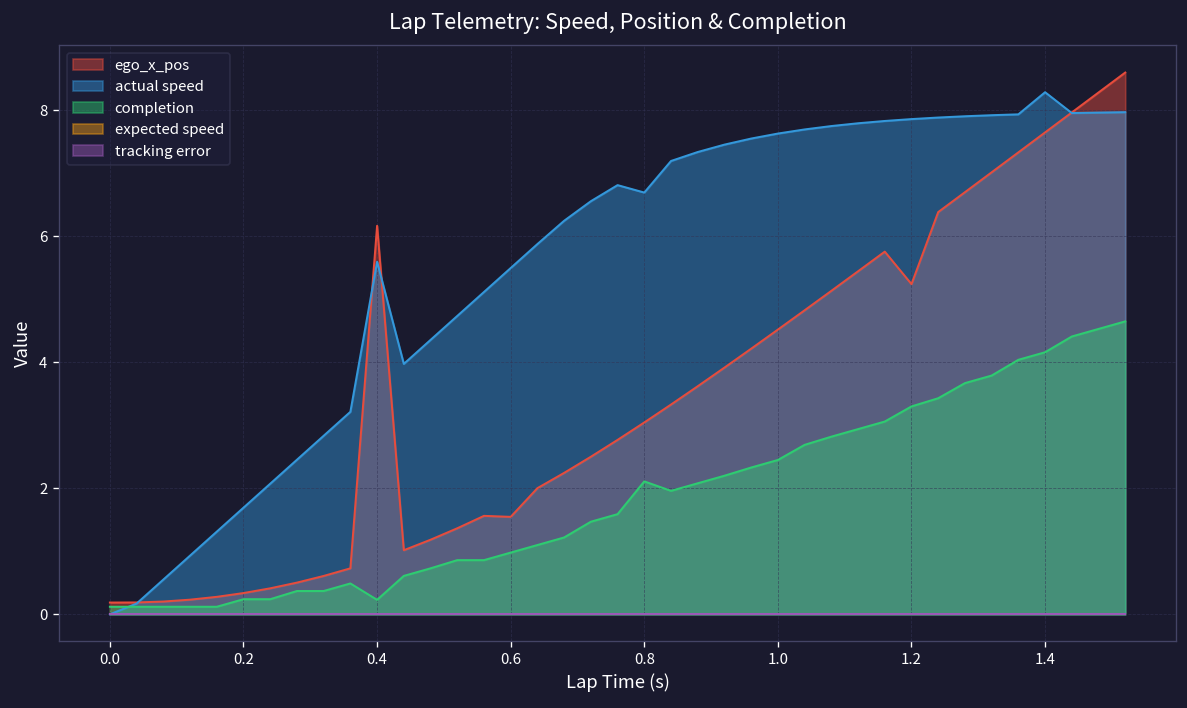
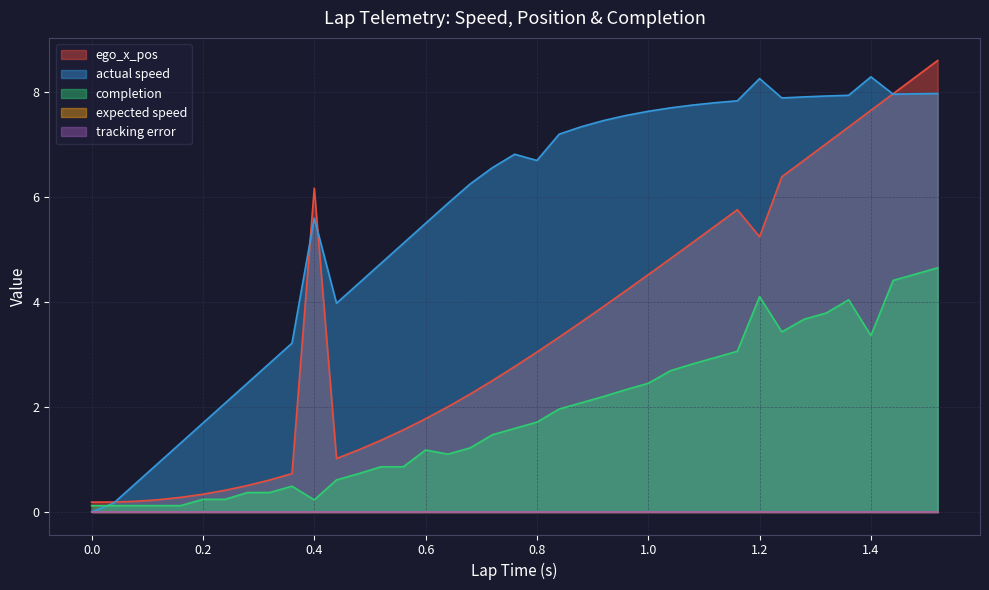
ego_x_pos, 0.6: 1.5 -> 1.8
completion, 0.6: 1.0 -> 1.2
completion, 0.8: 2.1 -> 1.7
actual speed, 1.2: 7.9 -> 8.3
completion, 1.2: 3.3 -> 4.1
completion, 1.4: 4.2 -> 3.4
